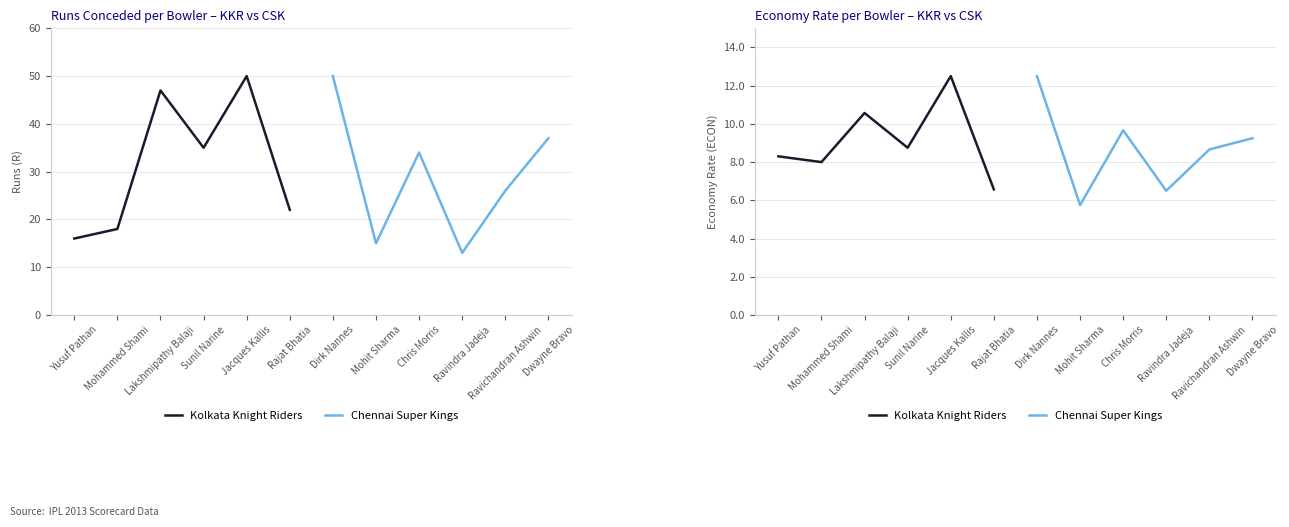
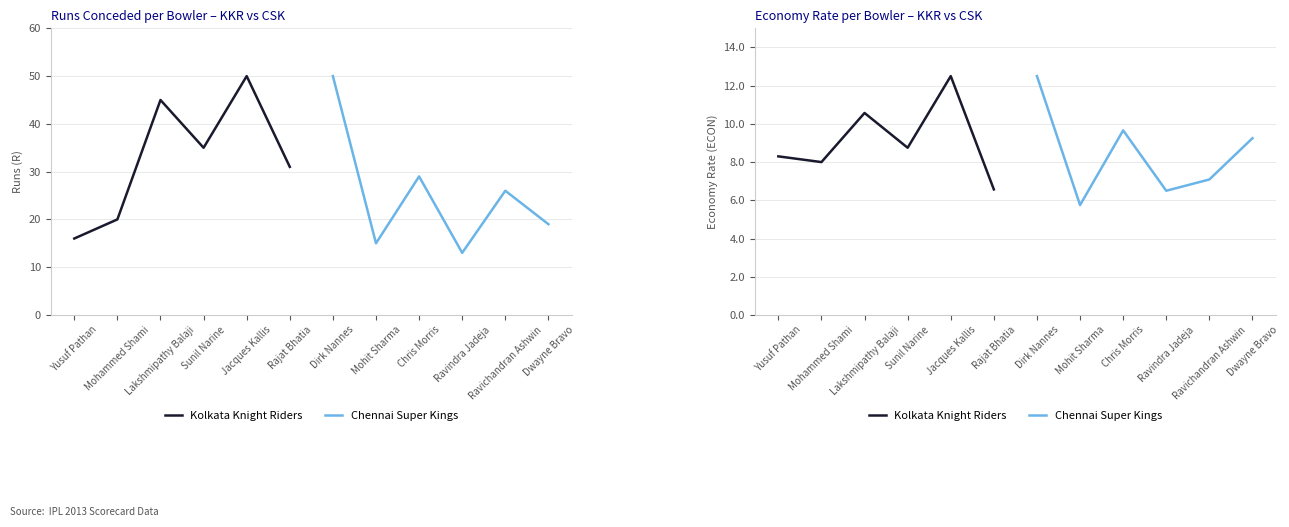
Runs Conceded per Bowler – KKR vs CSK, Kolkata Knight Riders, Mohammed Shami: 18 -> 20
Runs Conceded per Bowler – KKR vs CSK, Kolkata Knight Riders, Lakshmipathy Balaji: 47 -> 45
Runs Conceded per Bowler – KKR vs CSK, Kolkata Knight Riders, Rajat Bhatia: 22 -> 31
Runs Conceded per Bowler – KKR vs CSK, Chennai Super Kings, Chris Morris: 34 -> 29
Runs Conceded per Bowler – KKR vs CSK, Chennai Super Kings, Dwayne Bravo: 37 -> 19
Economy Rate per Bowler – KKR vs CSK, Chennai Super Kings, Ravichandran Ashwin: 8.7 -> 7.1
